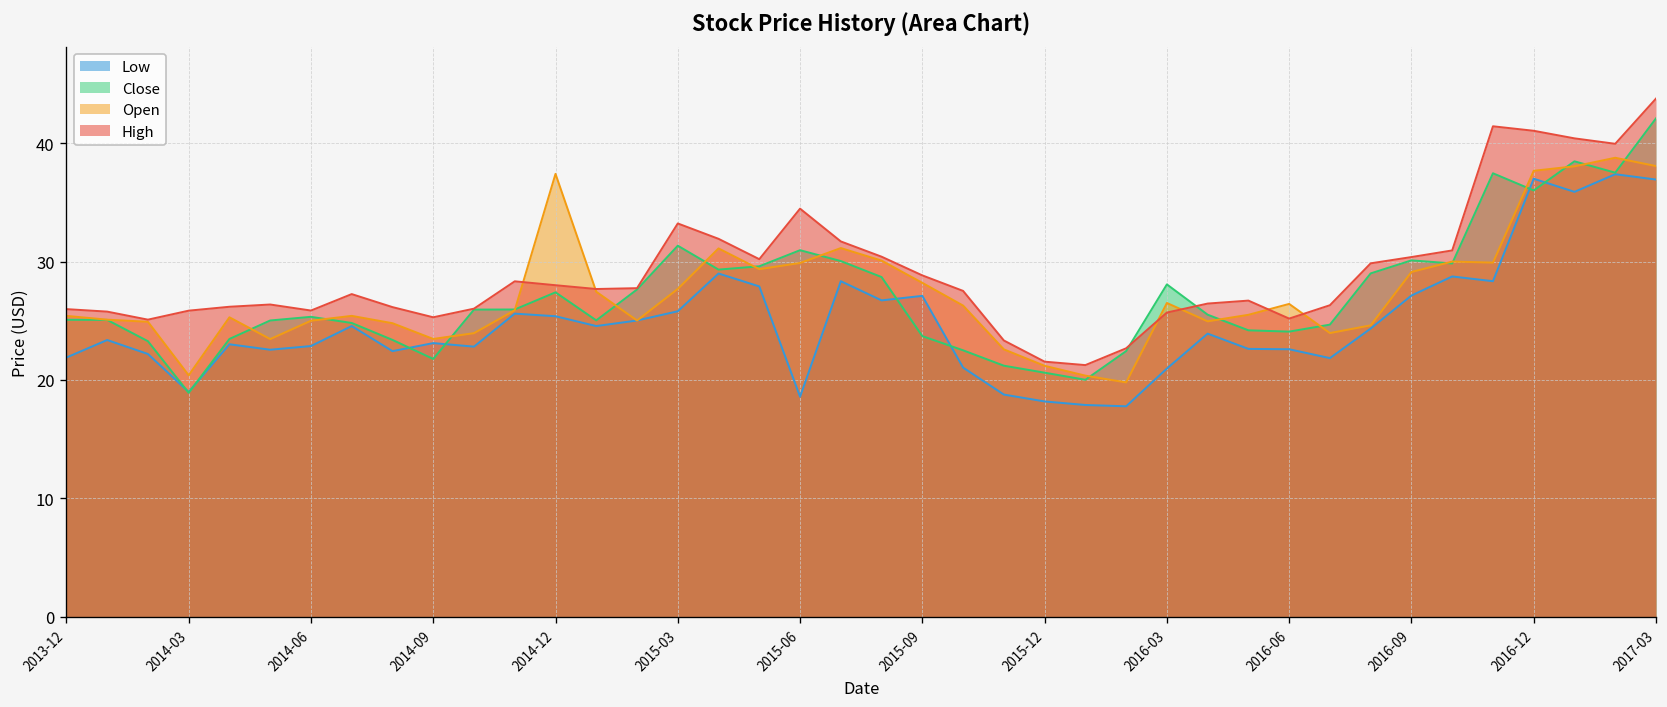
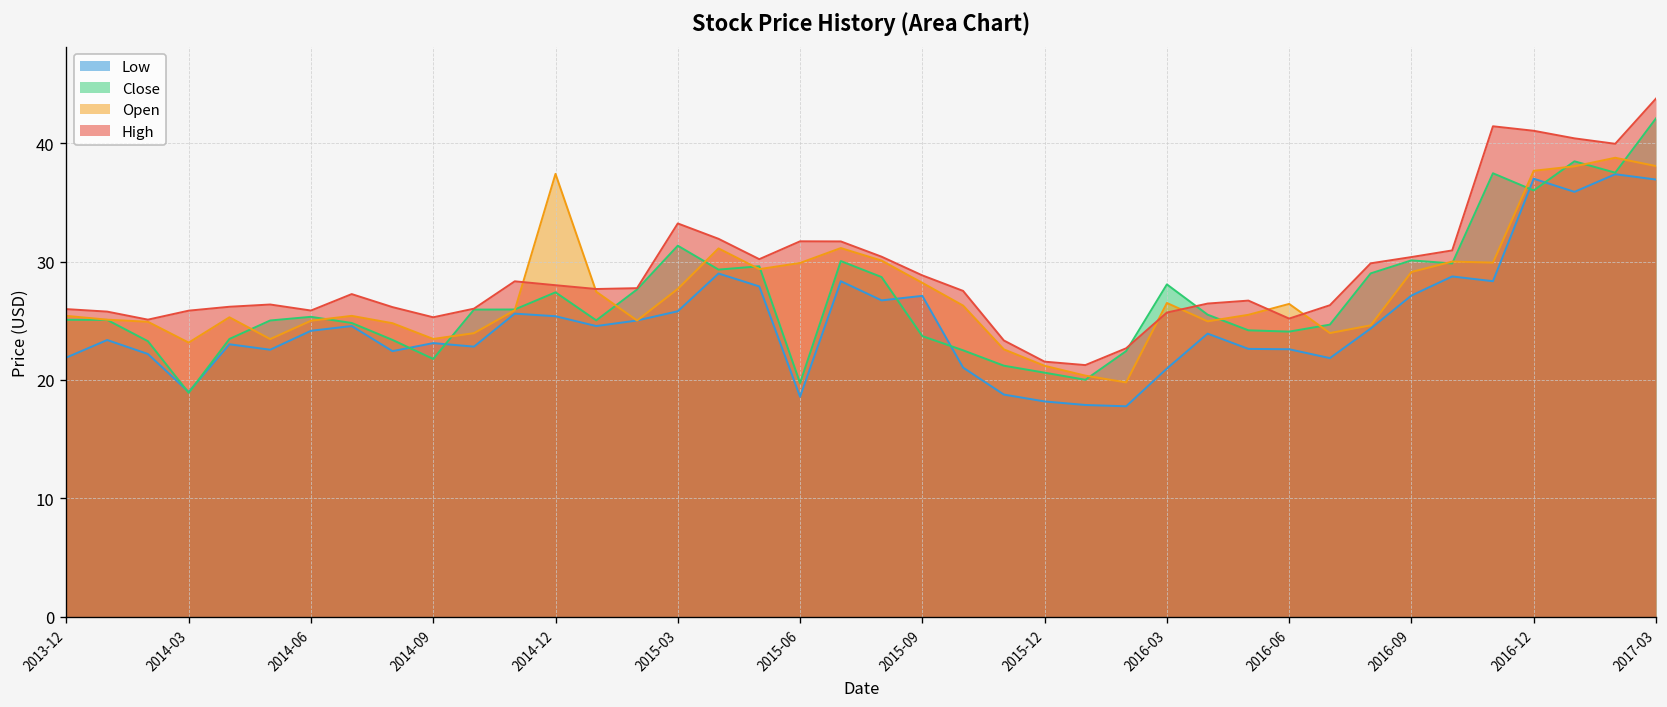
Open, 2014-03: 20 -> 23
Low, 2014-06: 23 -> 24
Close, 2015-06: 31 -> 20
High, 2015-06: 34 -> 32
